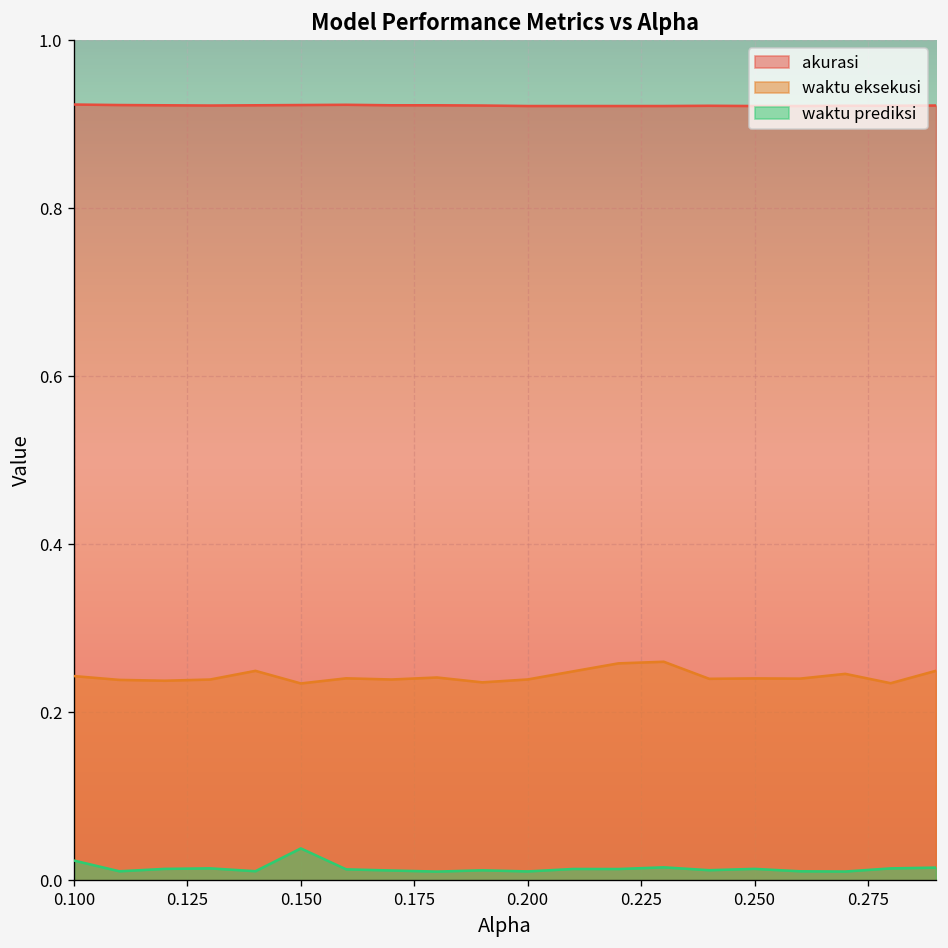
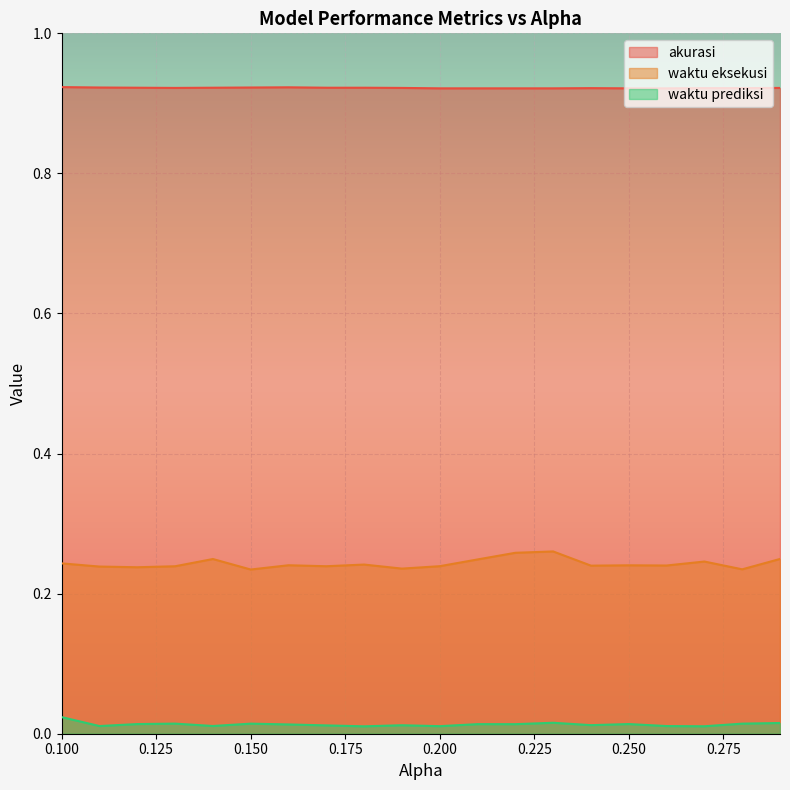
waktu prediksi, 0.150: 0.04 -> 0.01
